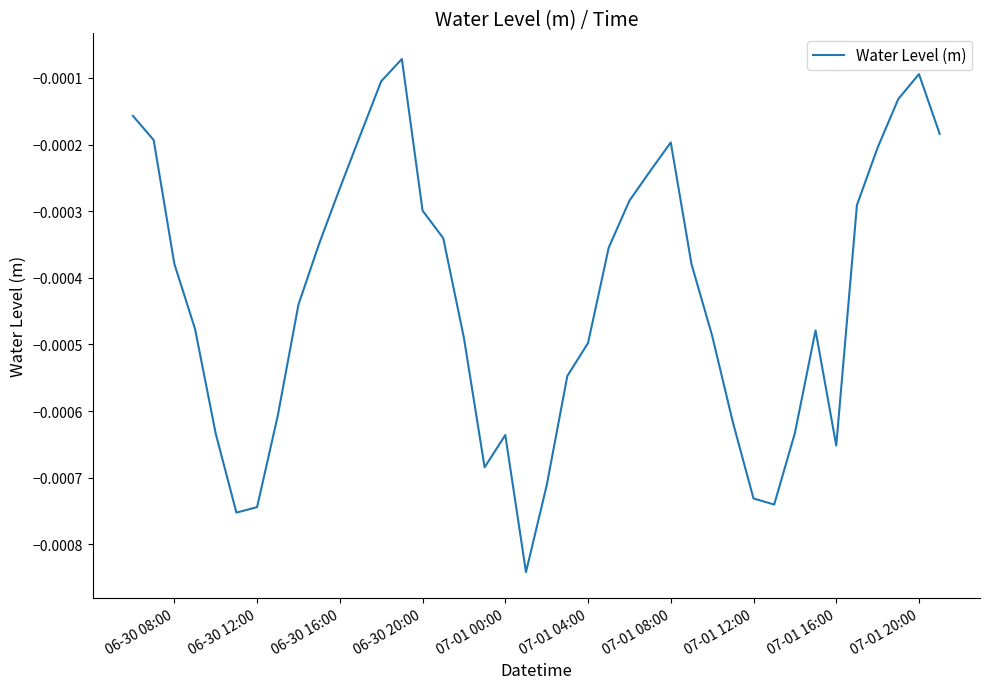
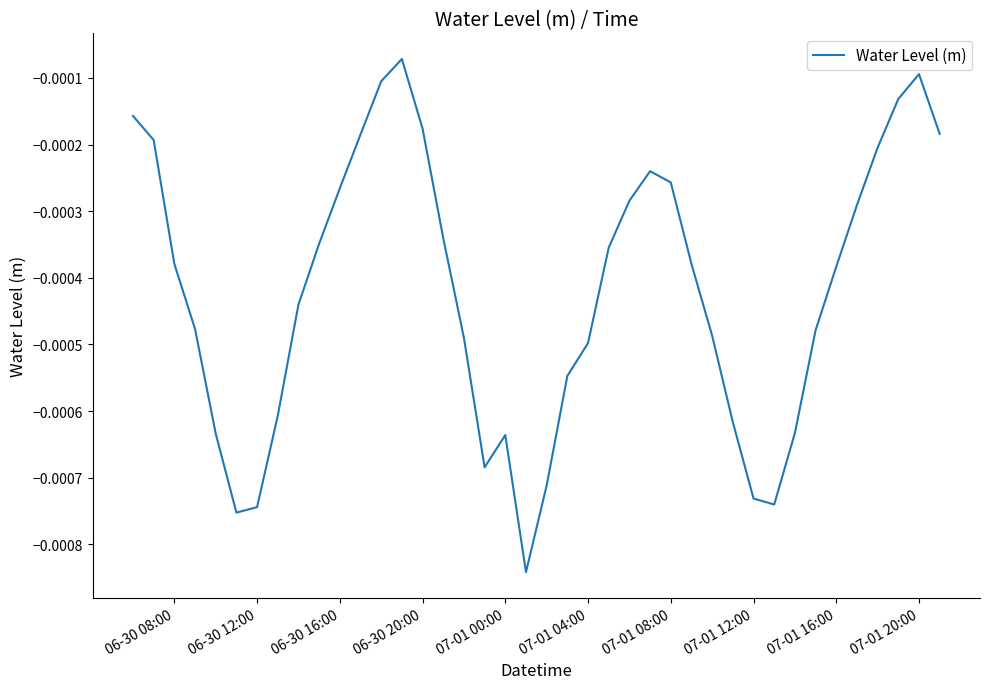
06-30 20:00: -0.00030 -> -0.00018
07-01 08:00: -0.00020 -> -0.00026
07-01 16:00: -0.00065 -> -0.00038
